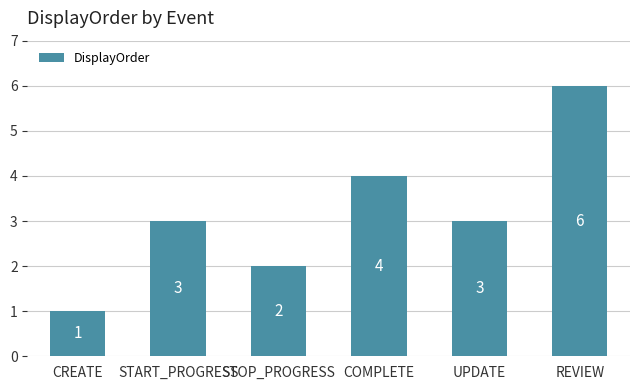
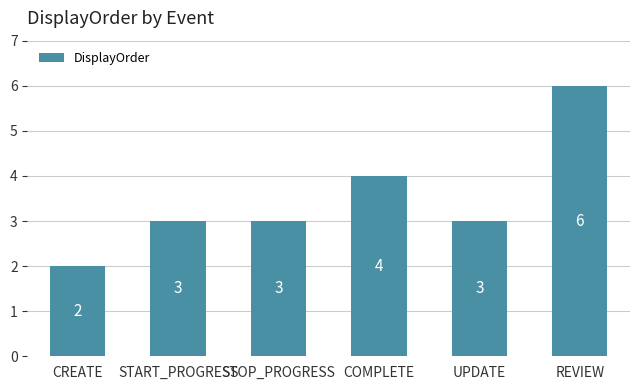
CREATE: 1 -> 2
STOP_PROGRESS: 2 -> 3
